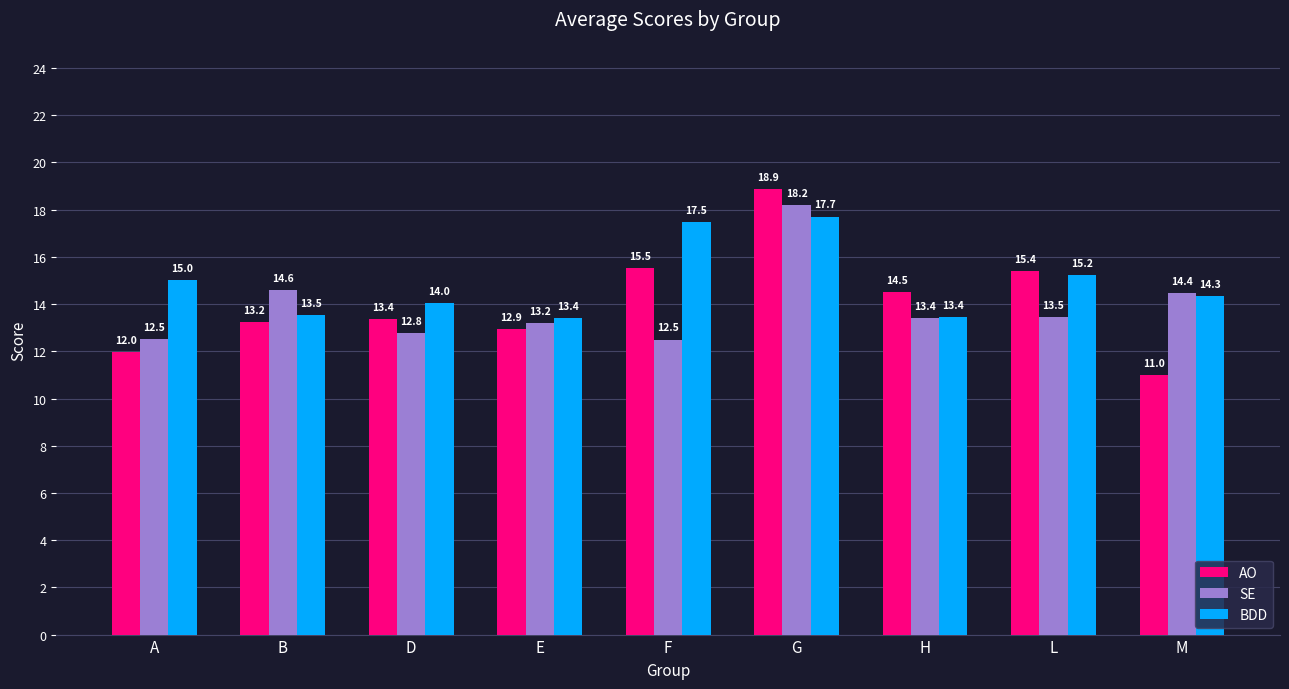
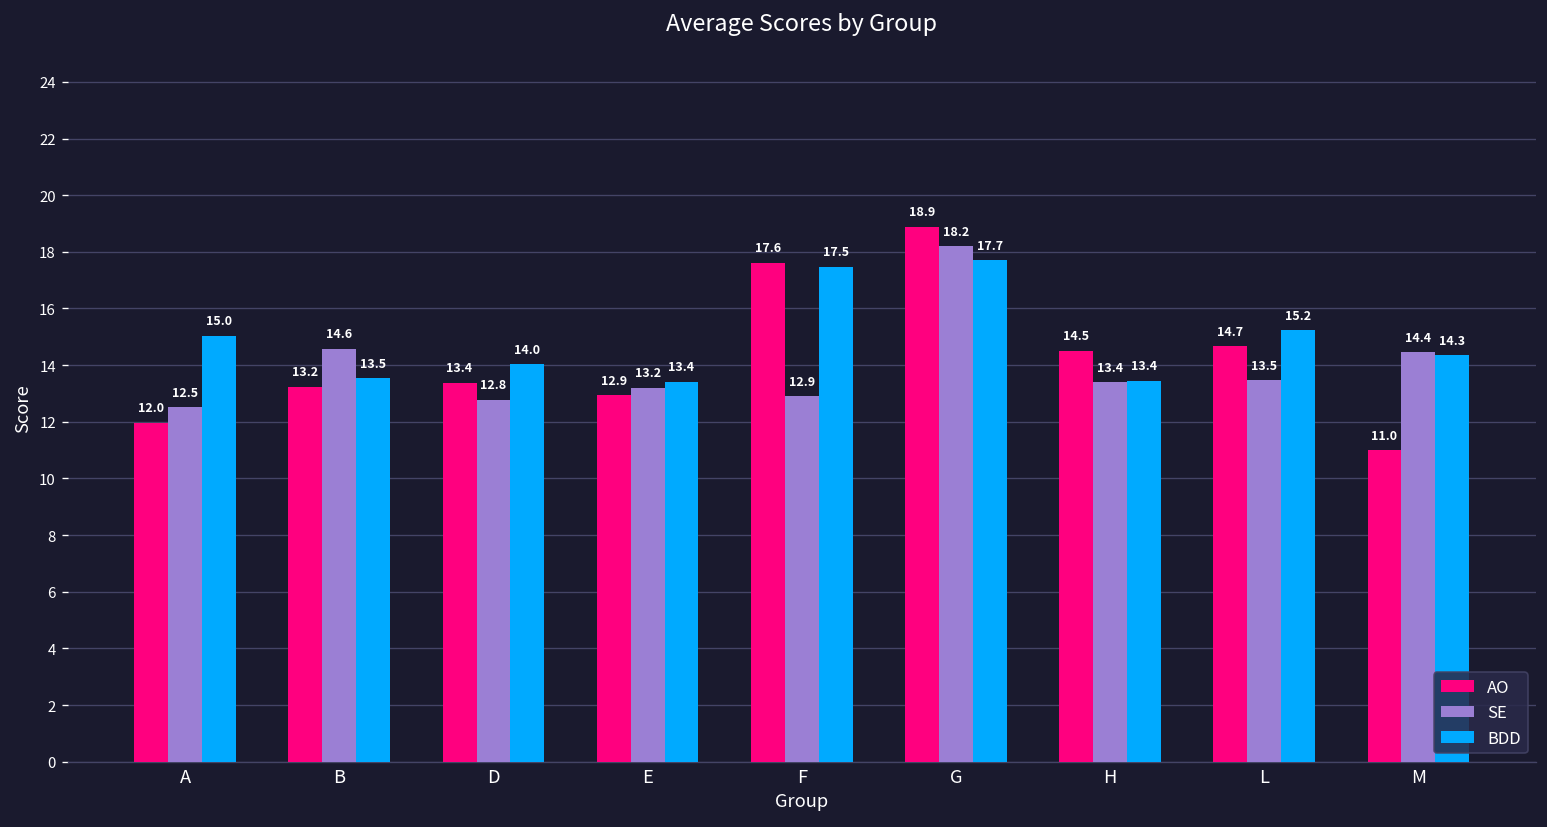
AO, F: 15.5 -> 17.6
SE, F: 12.5 -> 12.9
AO, L: 15.4 -> 14.7
